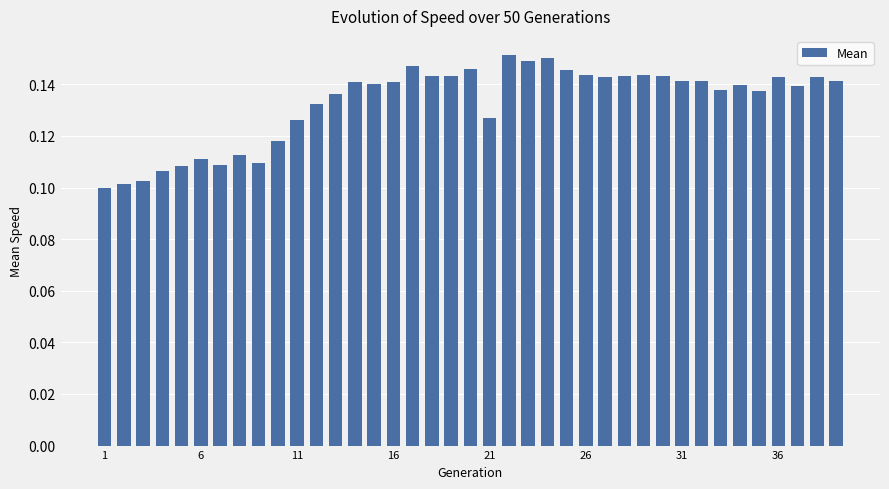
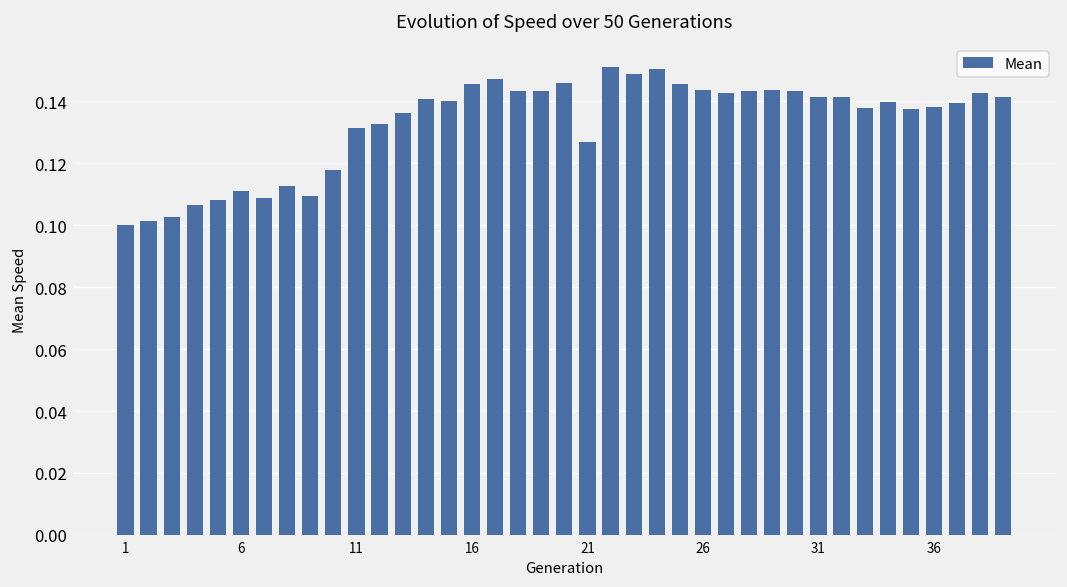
11: 0.126 -> 0.131
16: 0.141 -> 0.146
36: 0.143 -> 0.138
